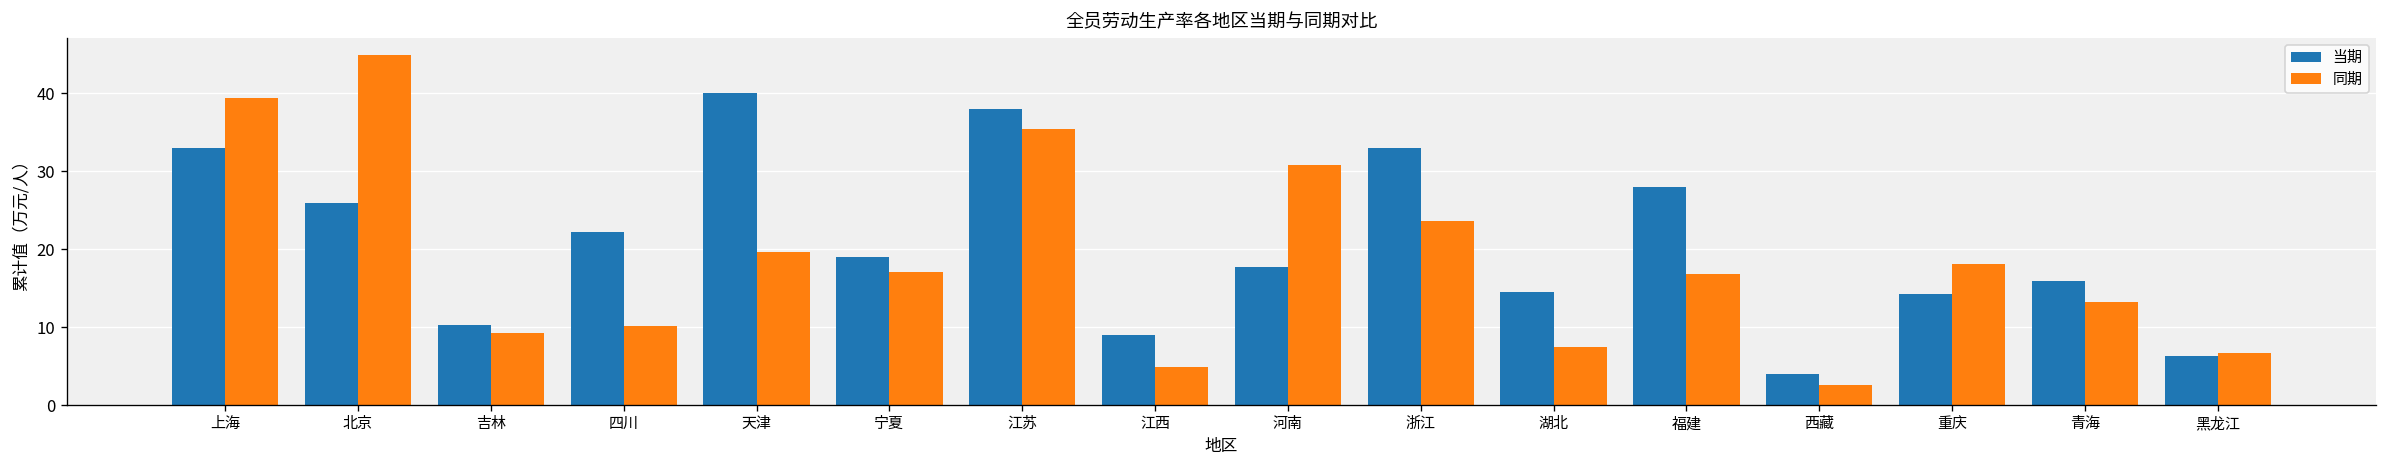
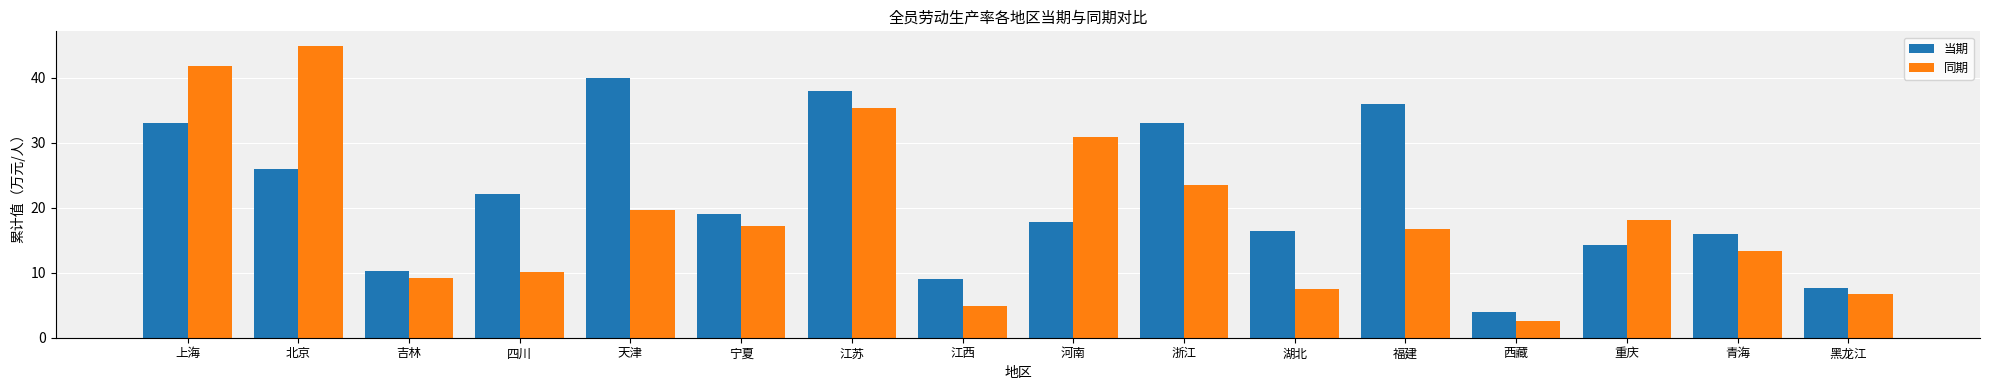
同期, 上海: 39 -> 42
当期, 湖北: 15 -> 17
当期, 福建: 28 -> 36
当期, 黑龙江: 6 -> 8
